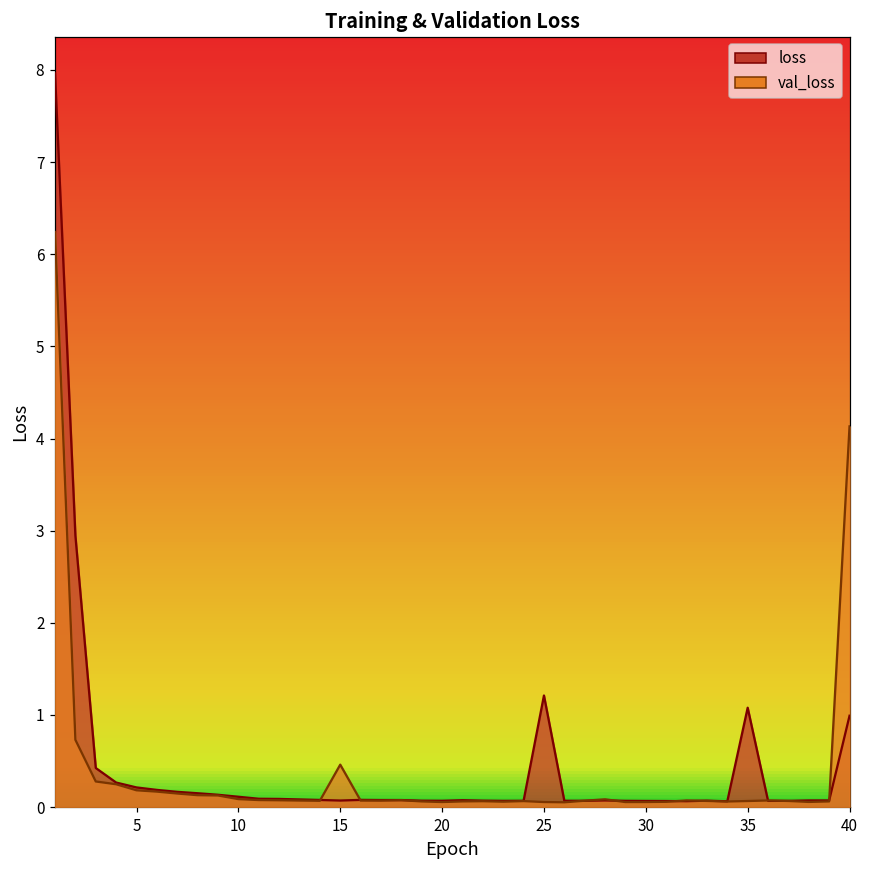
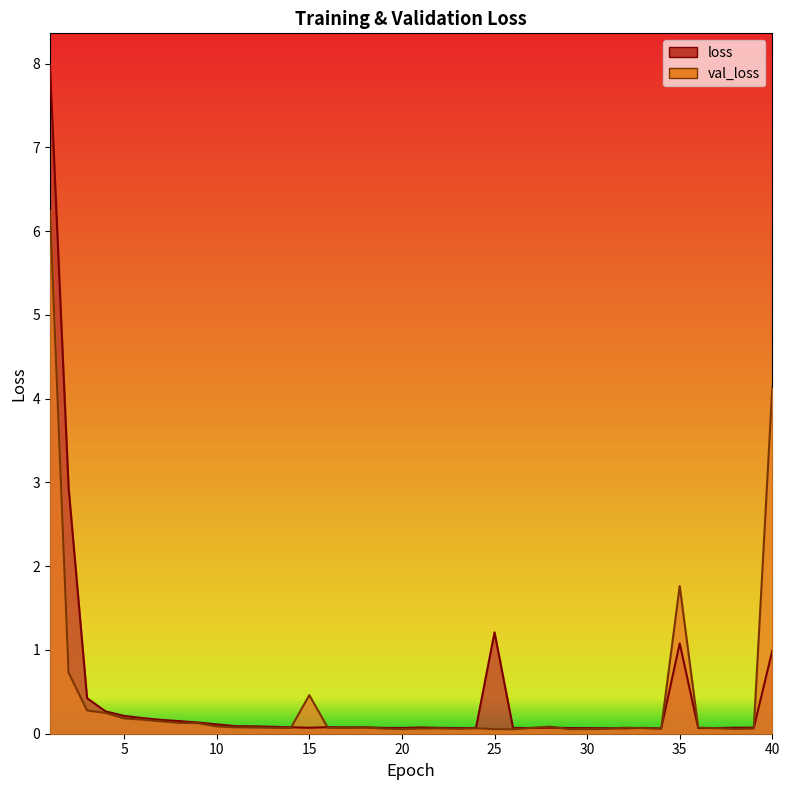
val_loss, 35: 0.1 -> 1.8
